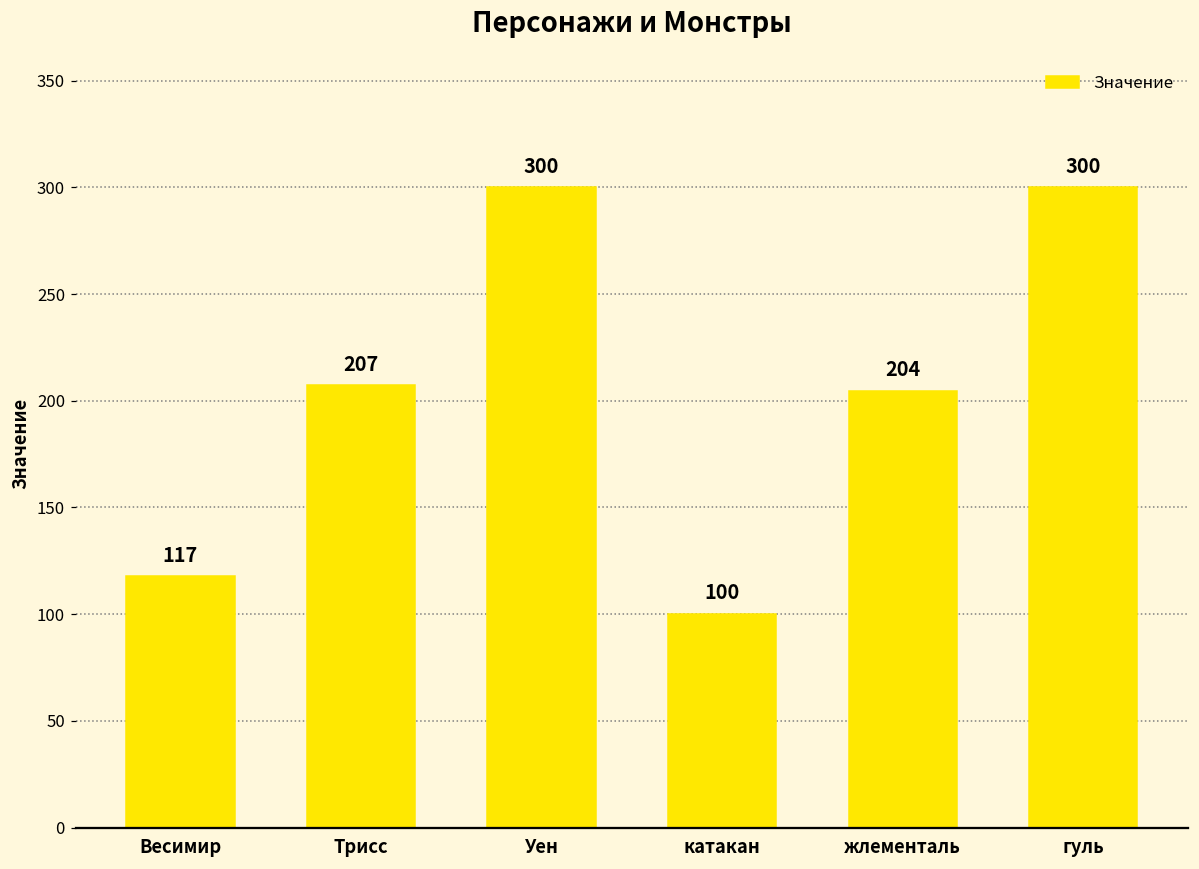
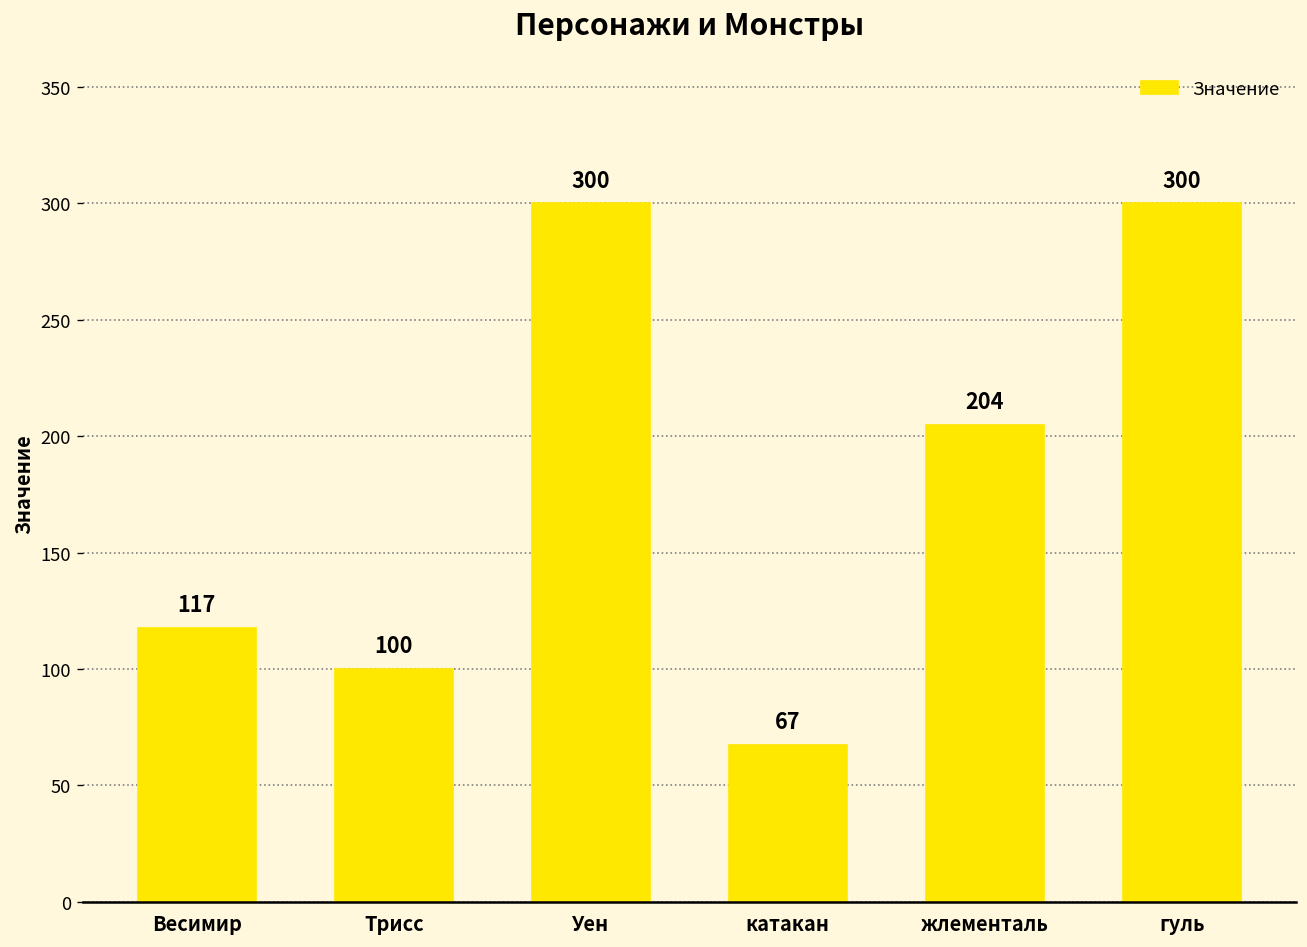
Трисс: 207 -> 100
катакан: 100 -> 67
